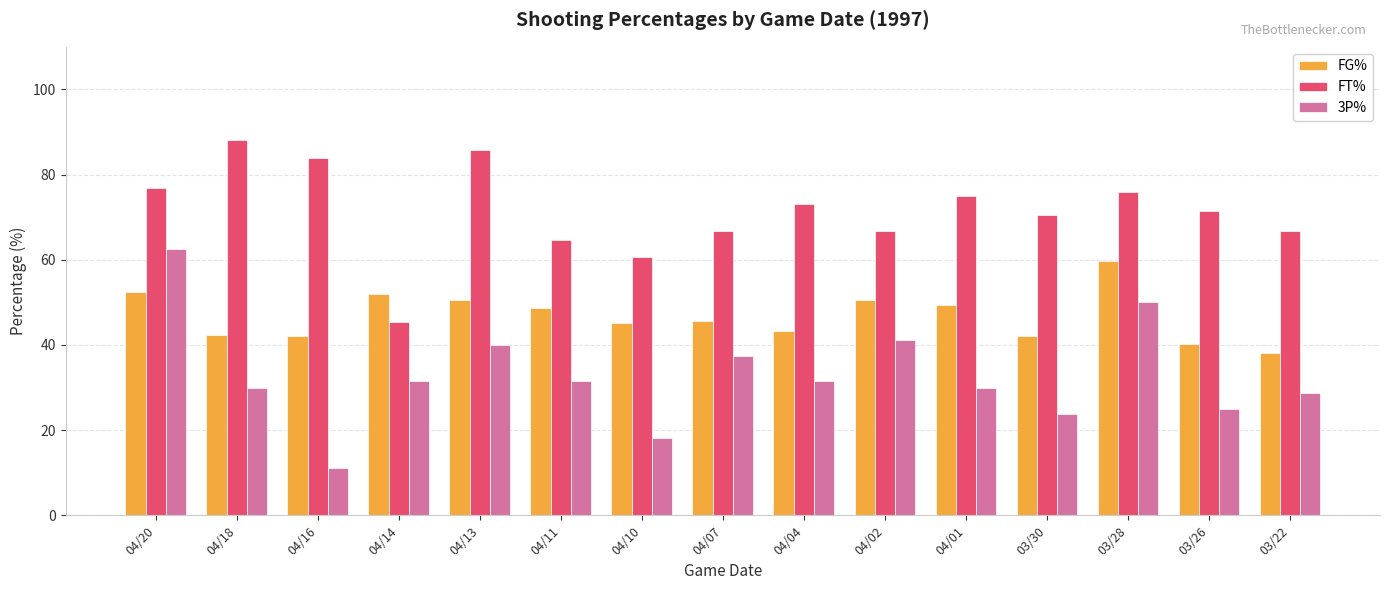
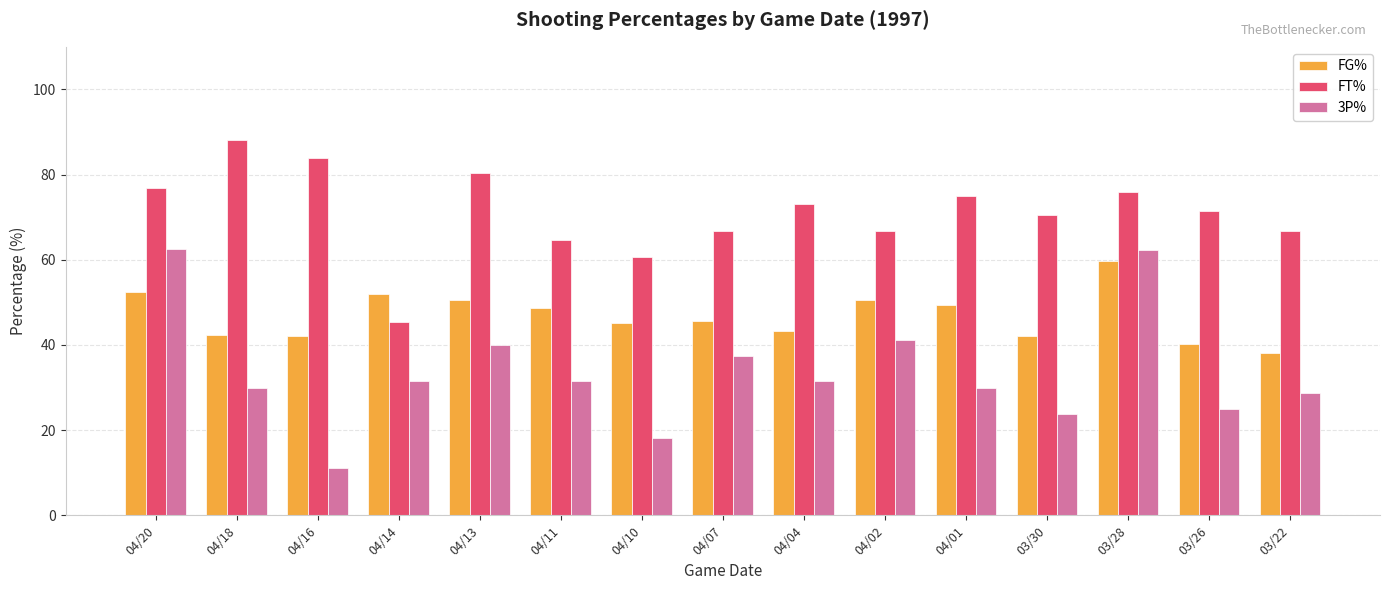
FT%, 04/13: 86 -> 80
3P%, 03/28: 50 -> 62
